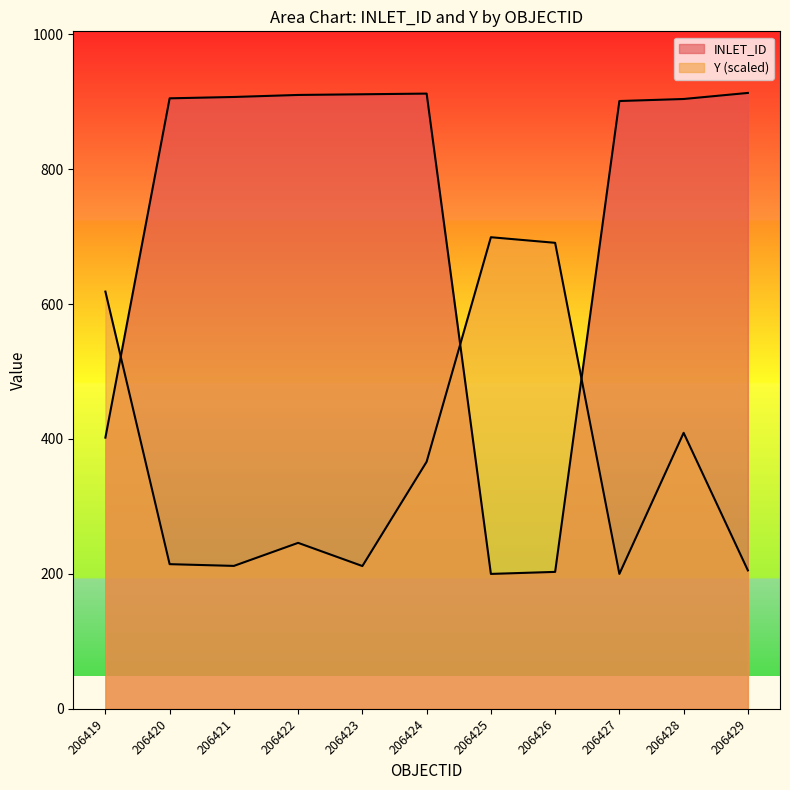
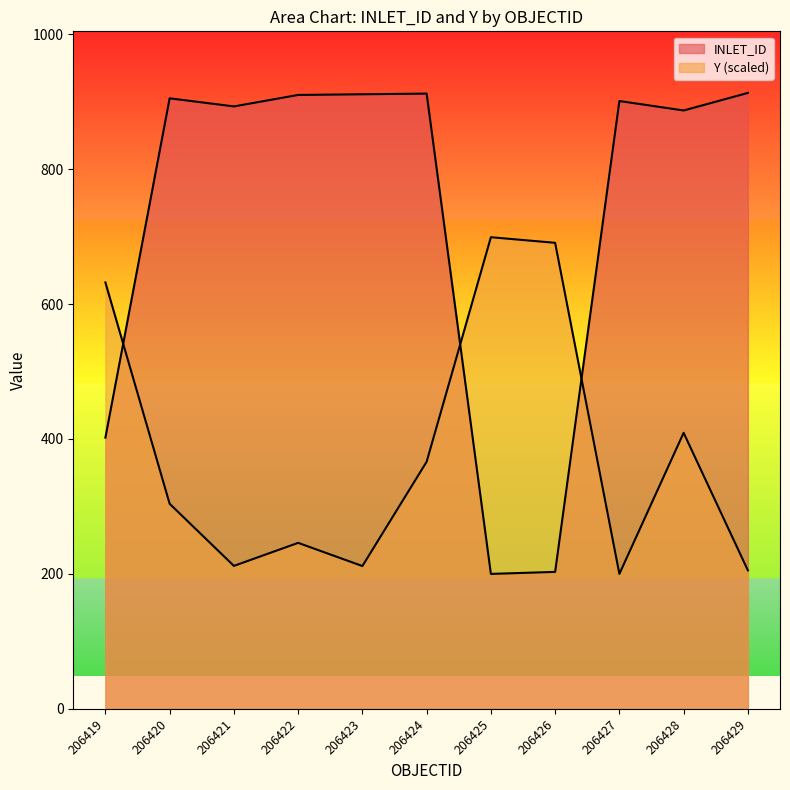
Y (scaled), 206419: 620 -> 630
Y (scaled), 206420: 210 -> 300
INLET_ID, 206421: 910 -> 890
INLET_ID, 206428: 900 -> 890
